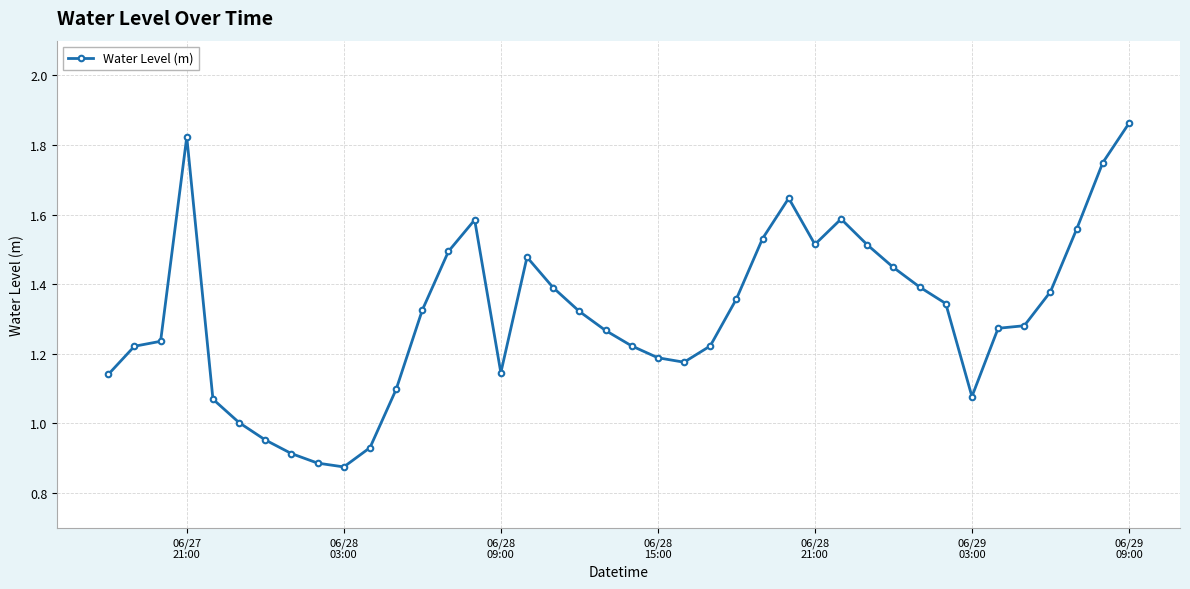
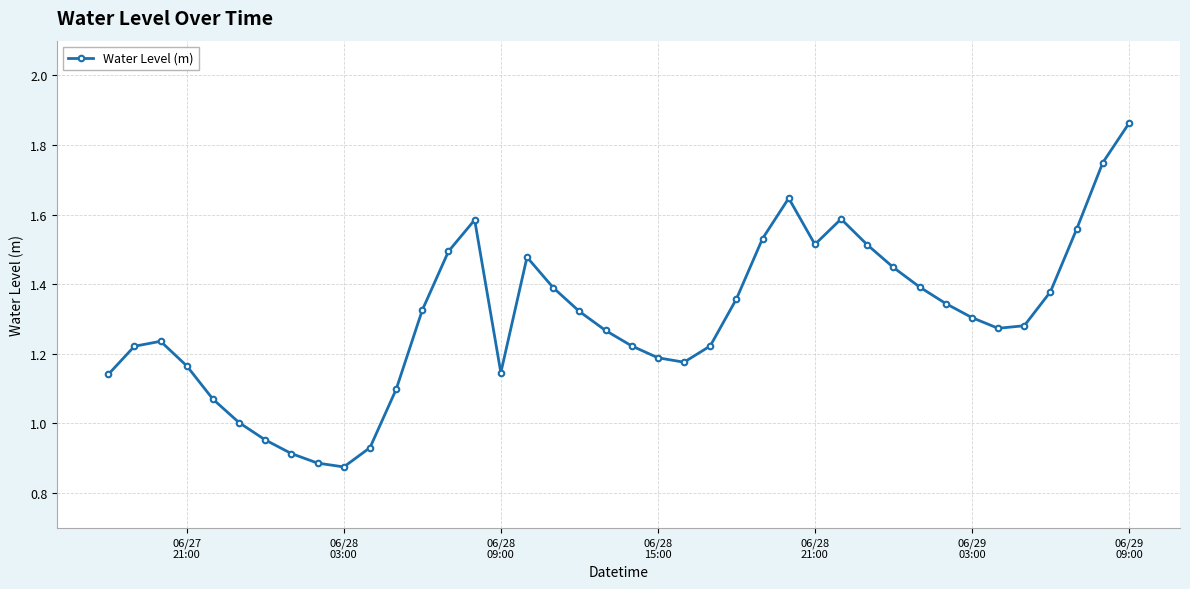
06/27 21:00: 1.82 -> 1.16
06/29 03:00: 1.08 -> 1.30
